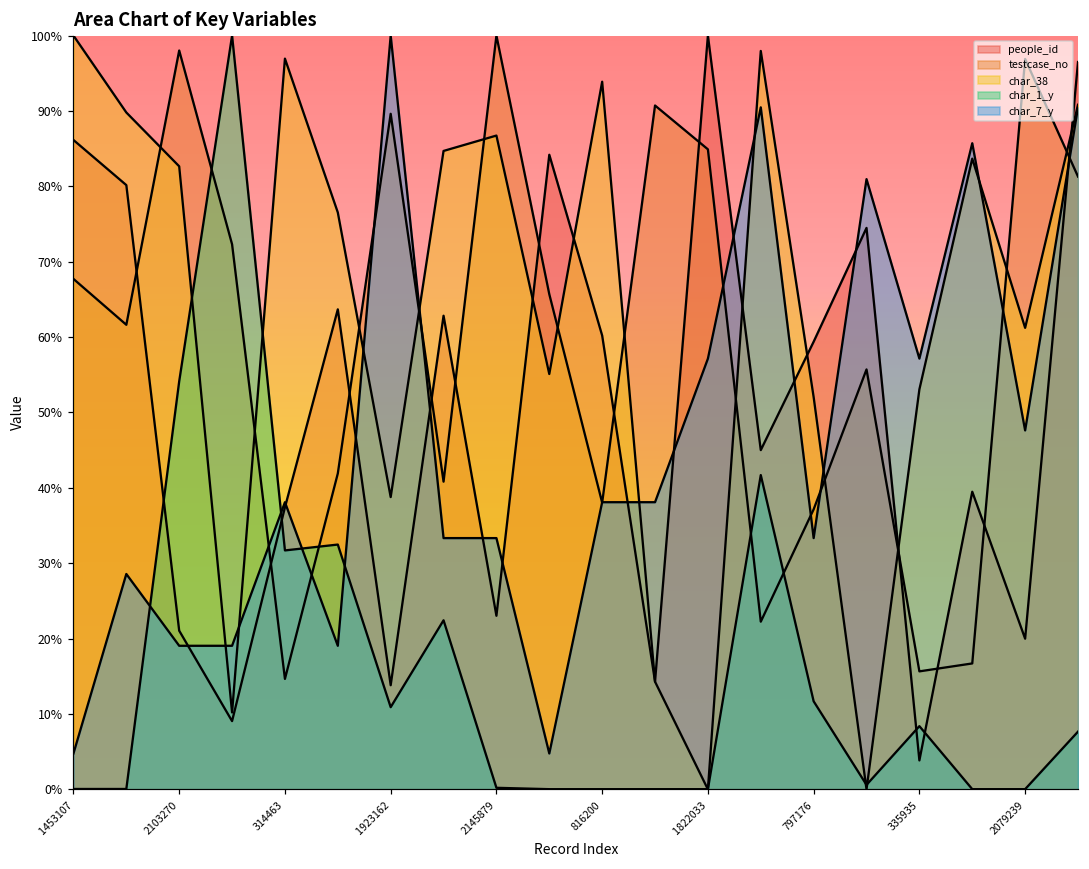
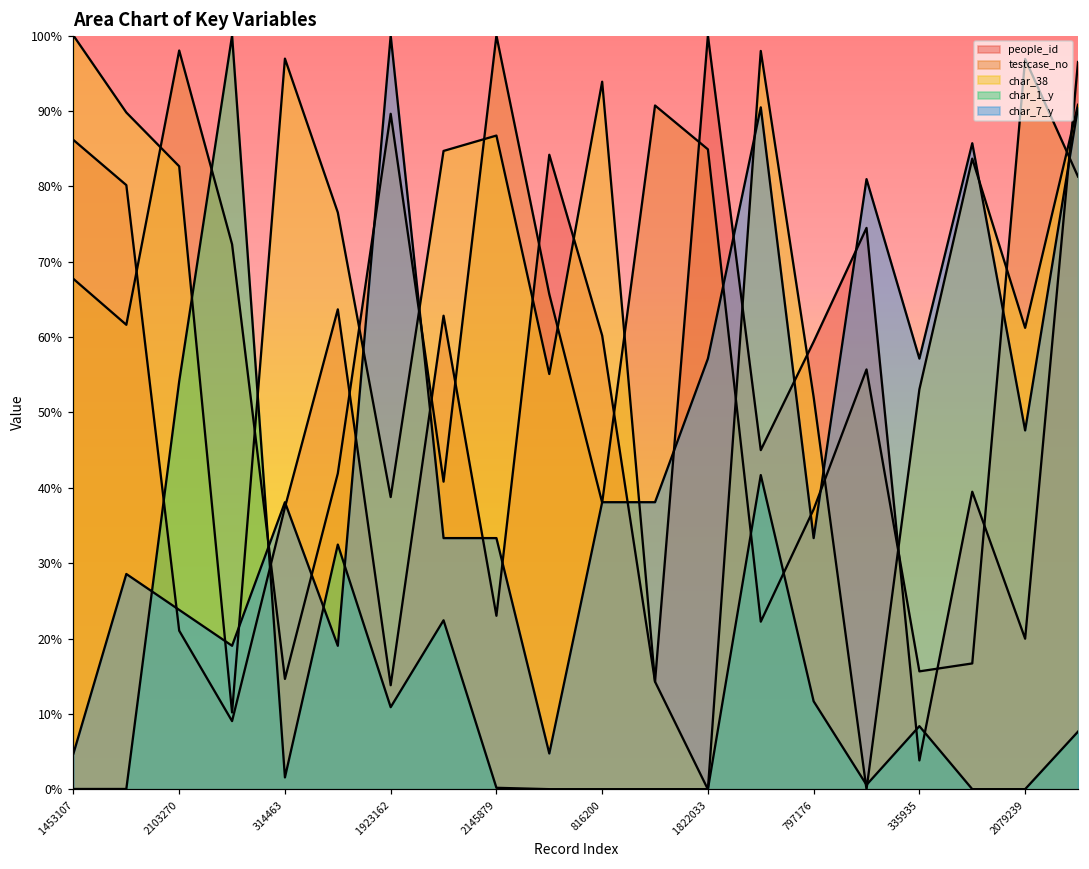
char_7_y, 2103270: 19% -> 24%
char_1_y, 314463: 32% -> 2%
